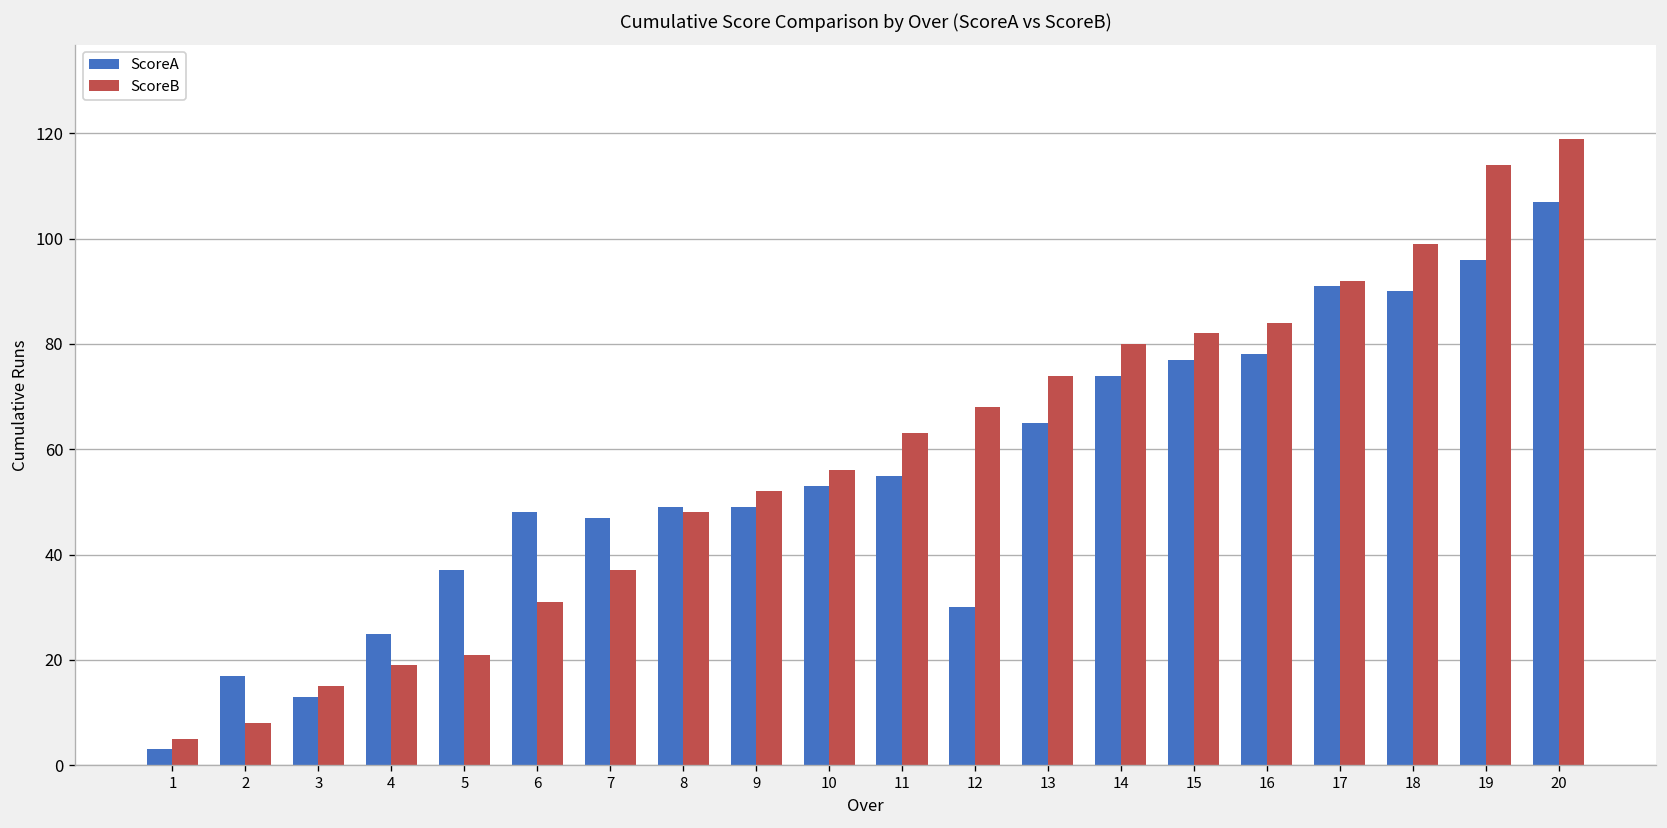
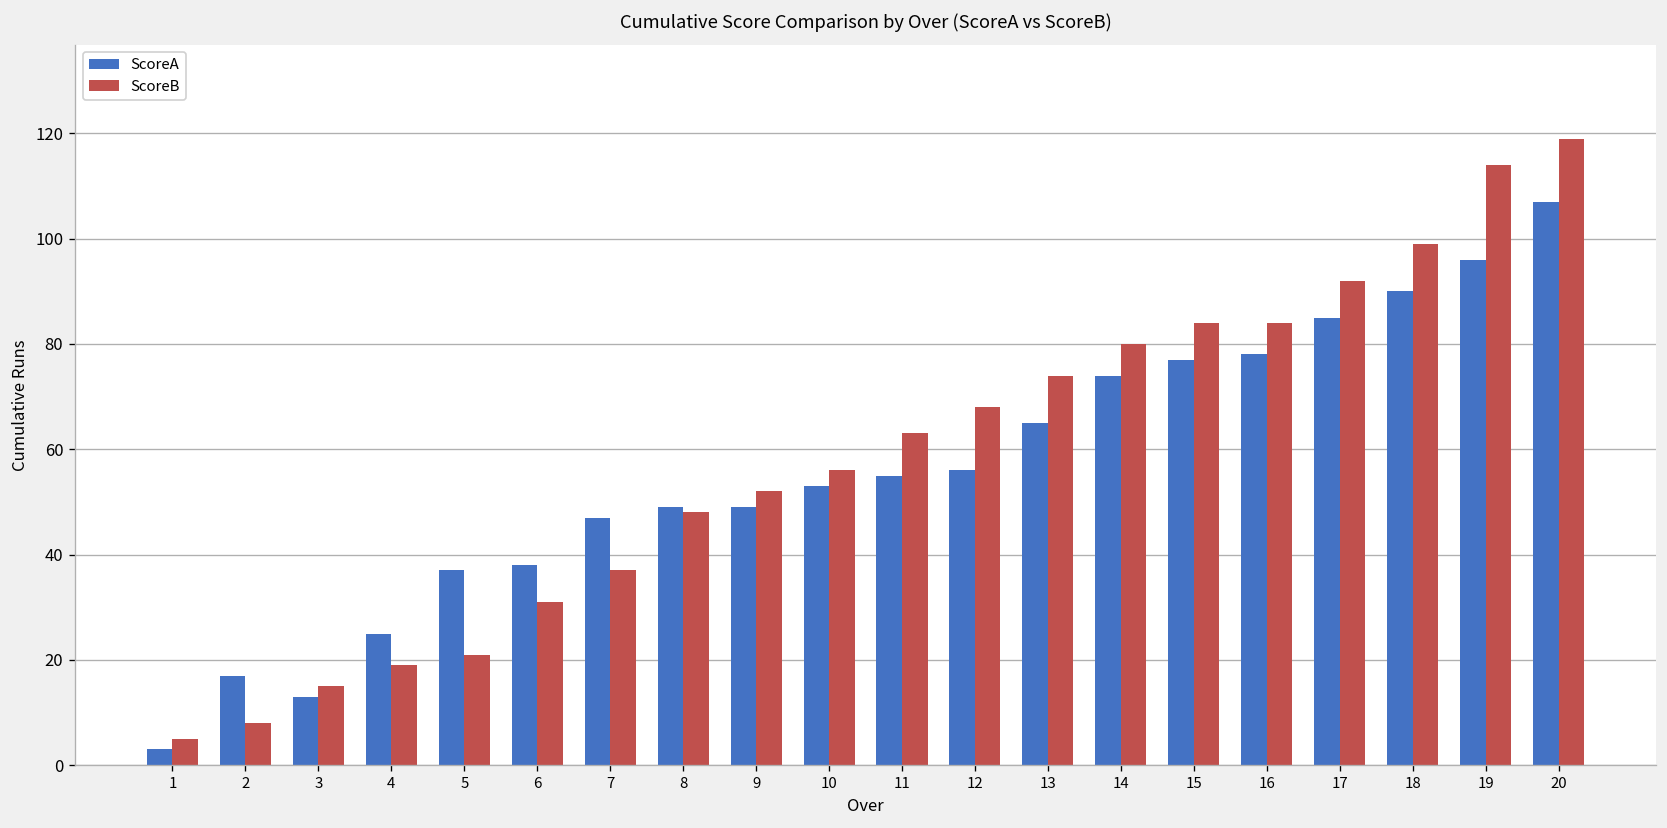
ScoreA, 6: 48 -> 38
ScoreA, 12: 30 -> 56
ScoreB, 15: 82 -> 84
ScoreA, 17: 91 -> 85
